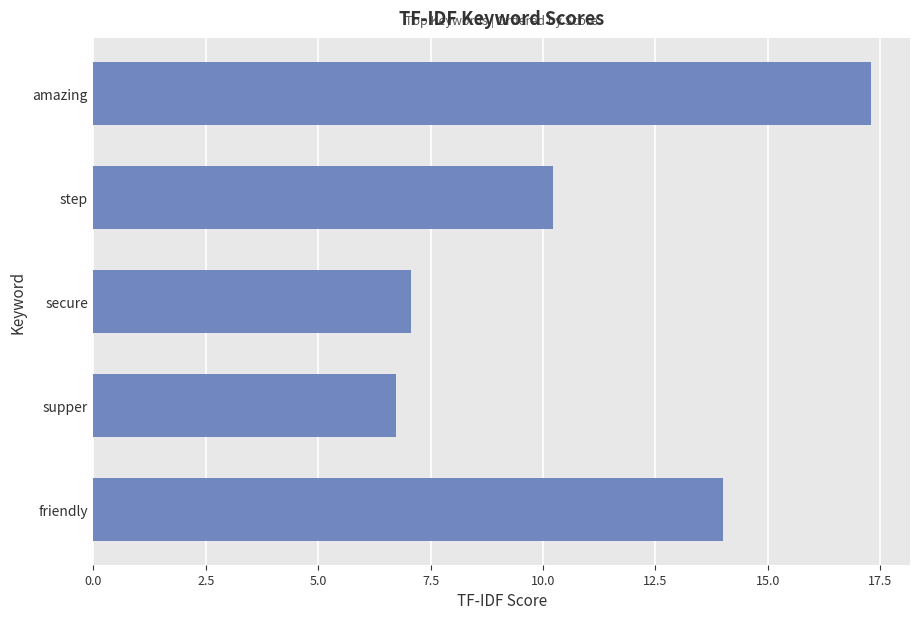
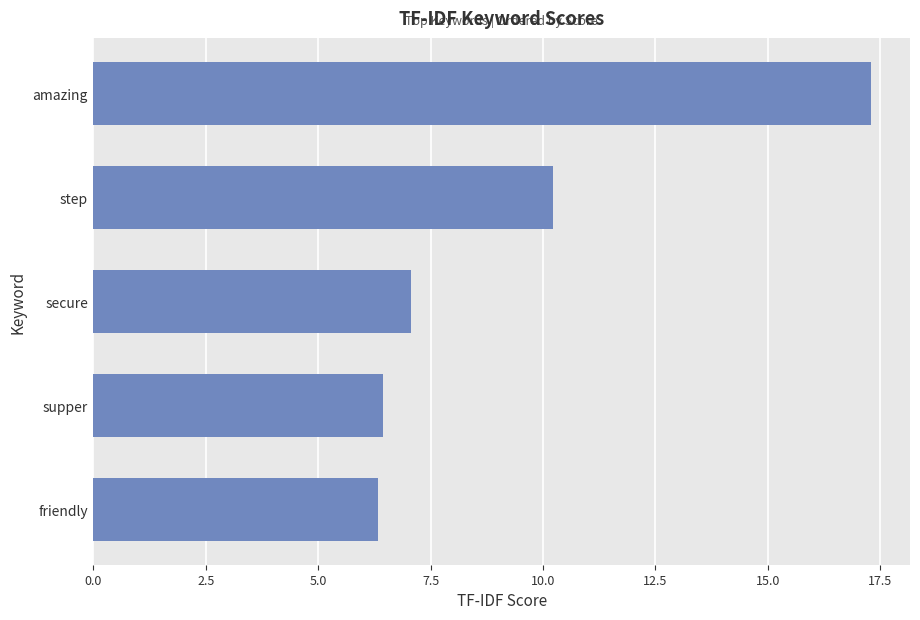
supper: 6.7 -> 6.4
friendly: 14.0 -> 6.3
